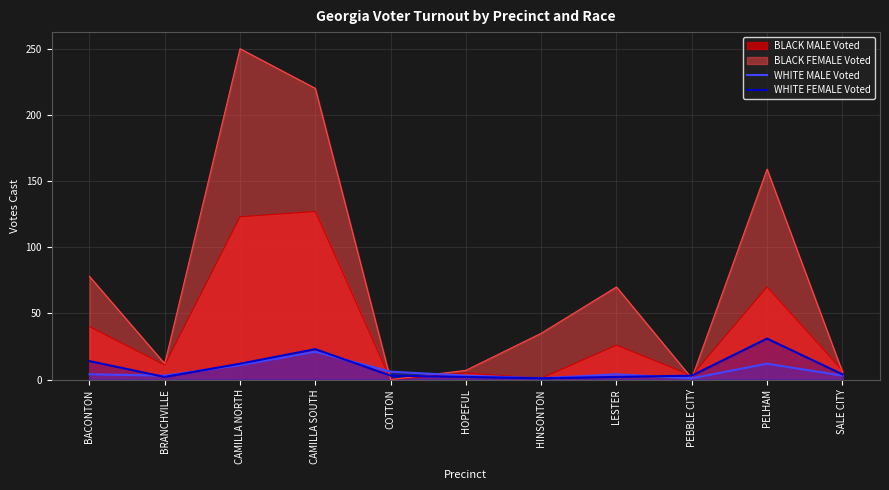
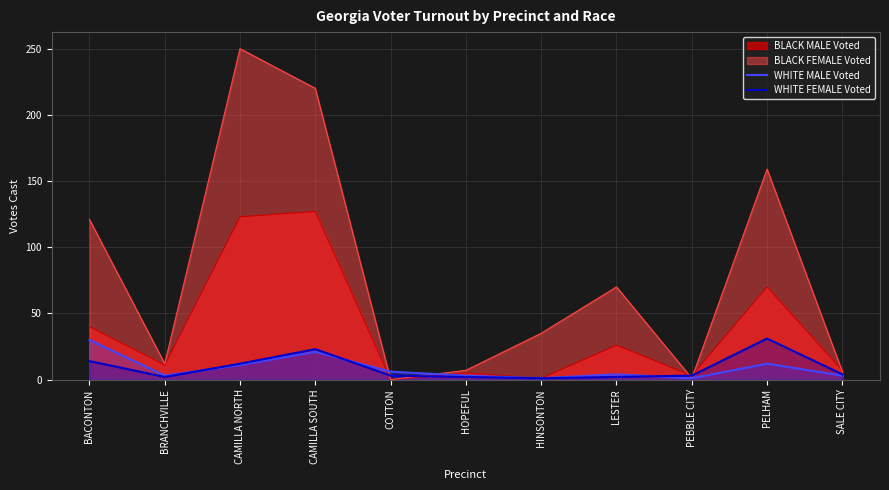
BLACK FEMALE Voted, BACONTON: 78 -> 121
WHITE MALE Voted, BACONTON: 4 -> 30
